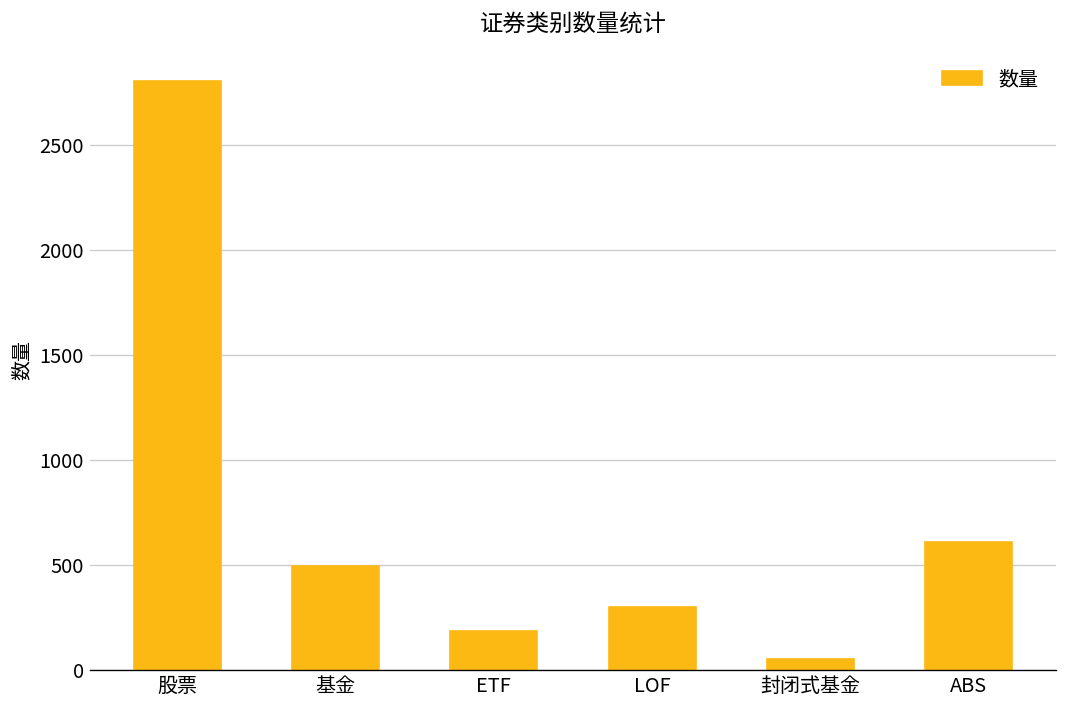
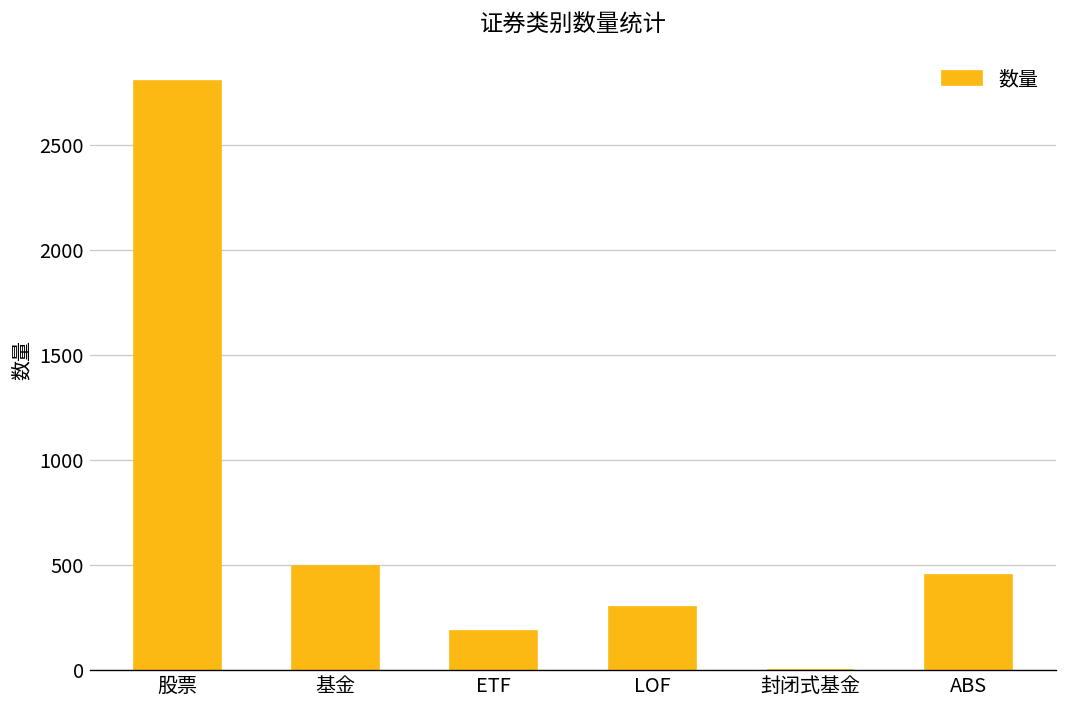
封闭式基金: 50 -> 0
ABS: 610 -> 450
